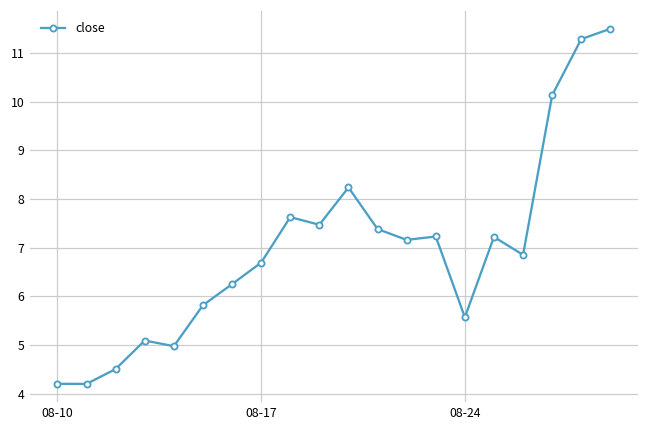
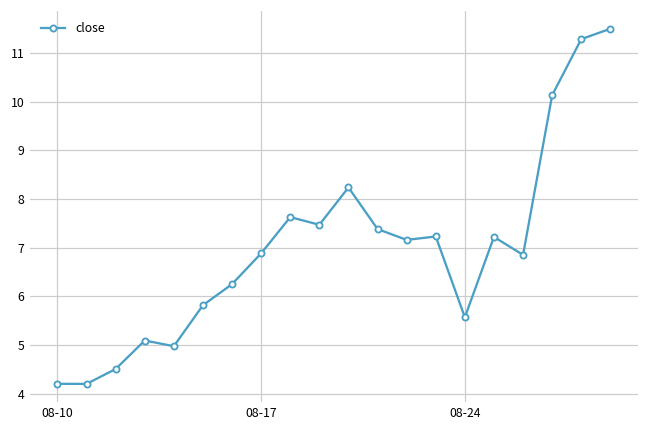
08-17: 6.7 -> 6.9
